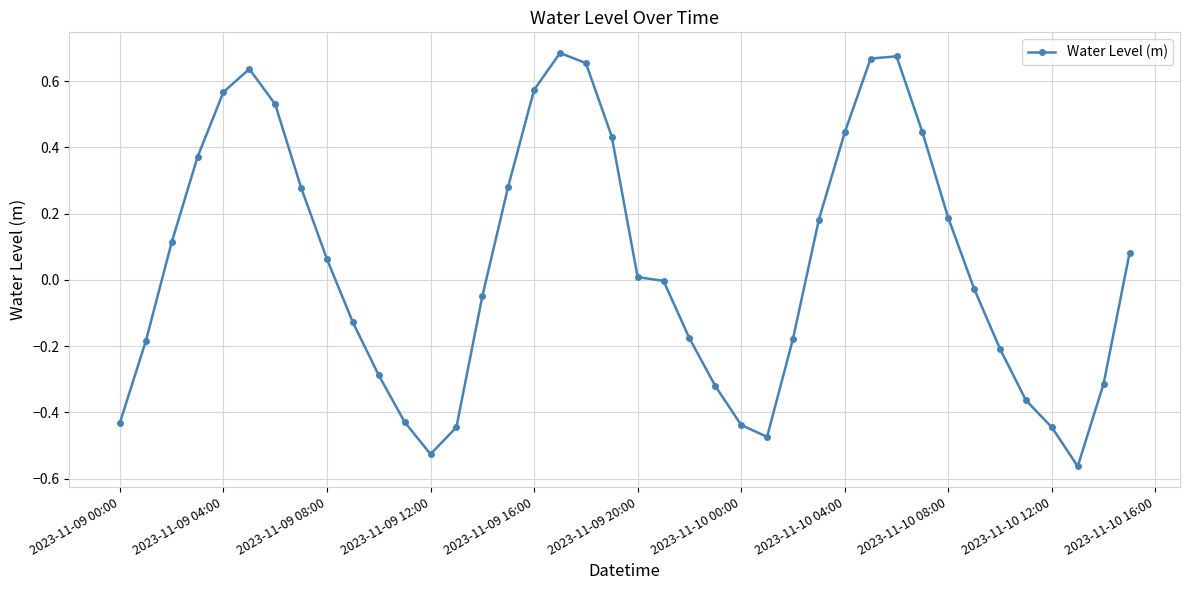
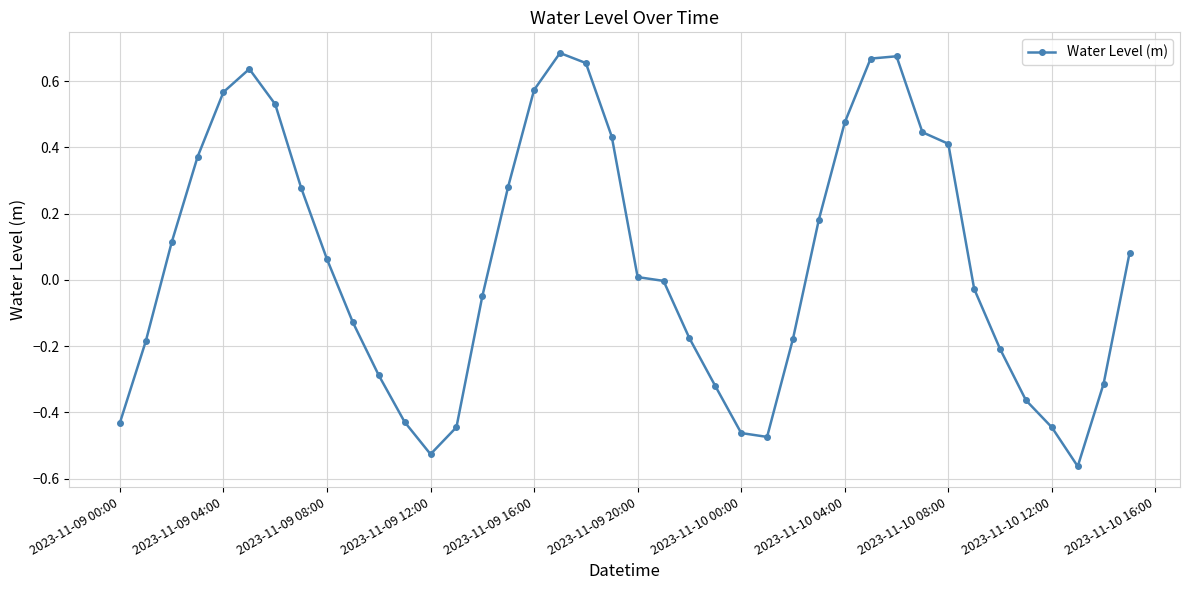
2023-11-10 00:00: -0.44 -> -0.46
2023-11-10 04:00: 0.45 -> 0.48
2023-11-10 08:00: 0.19 -> 0.41
